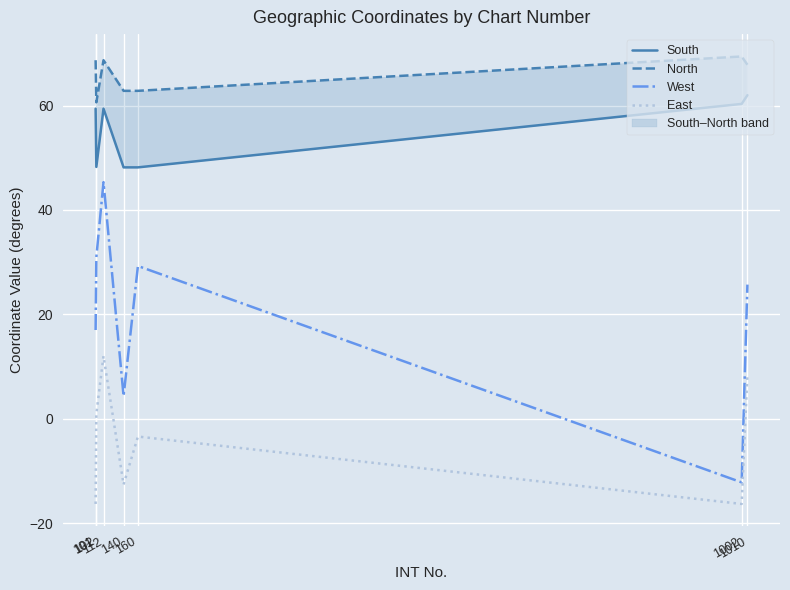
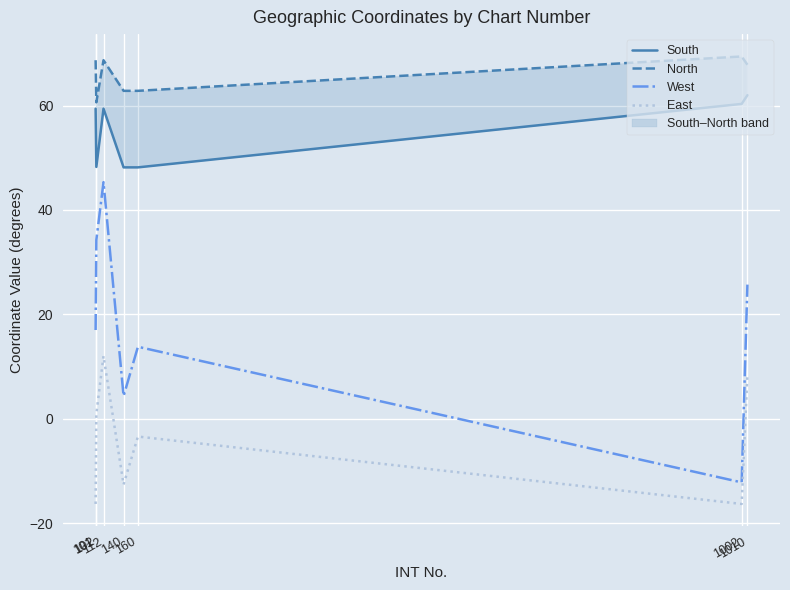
West, 102: 31 -> 34
West, 160: 29 -> 14
